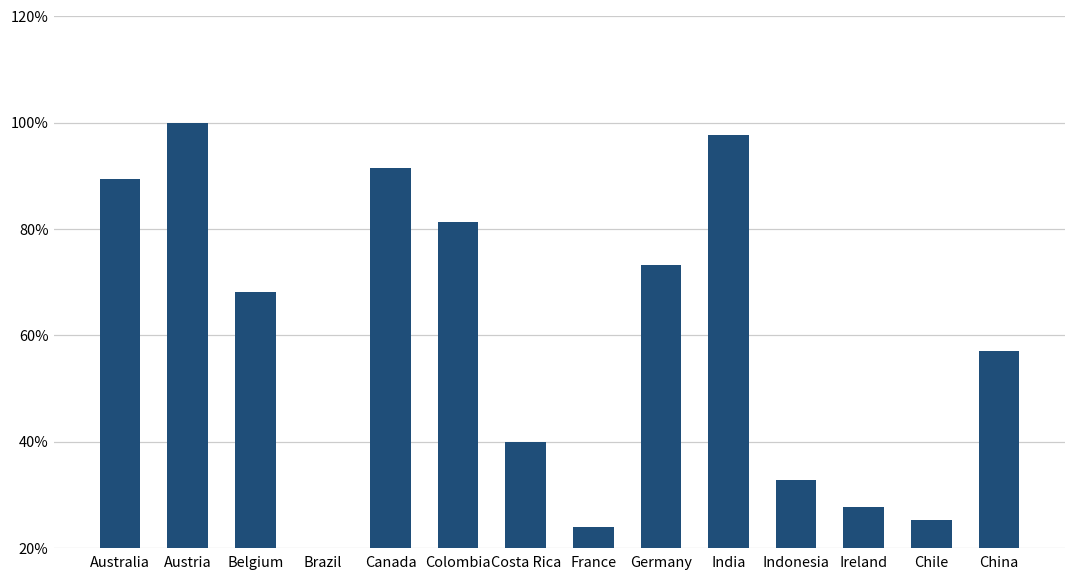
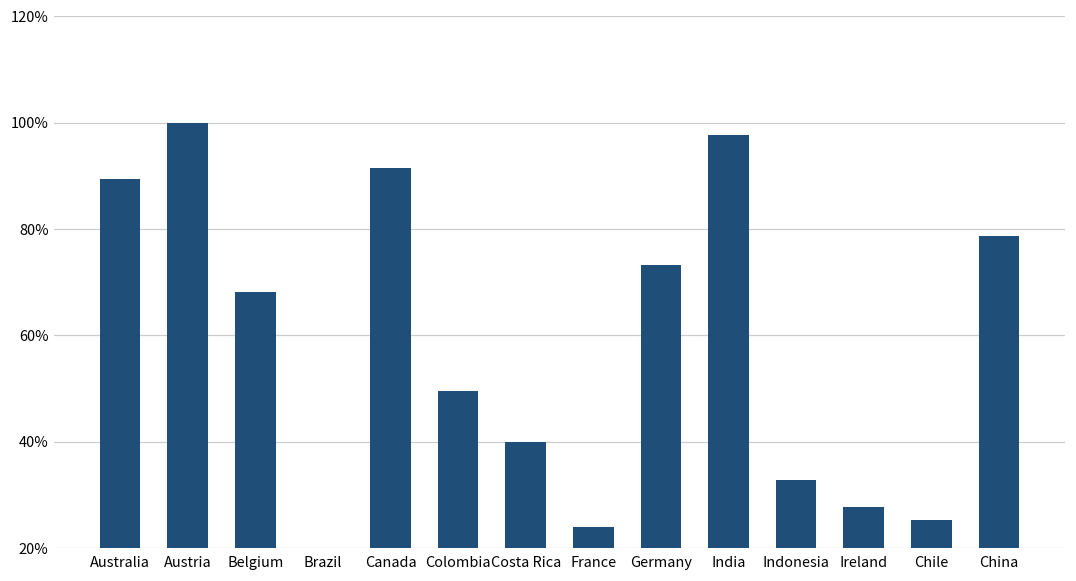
Colombia: 81% -> 49%
China: 57% -> 79%
